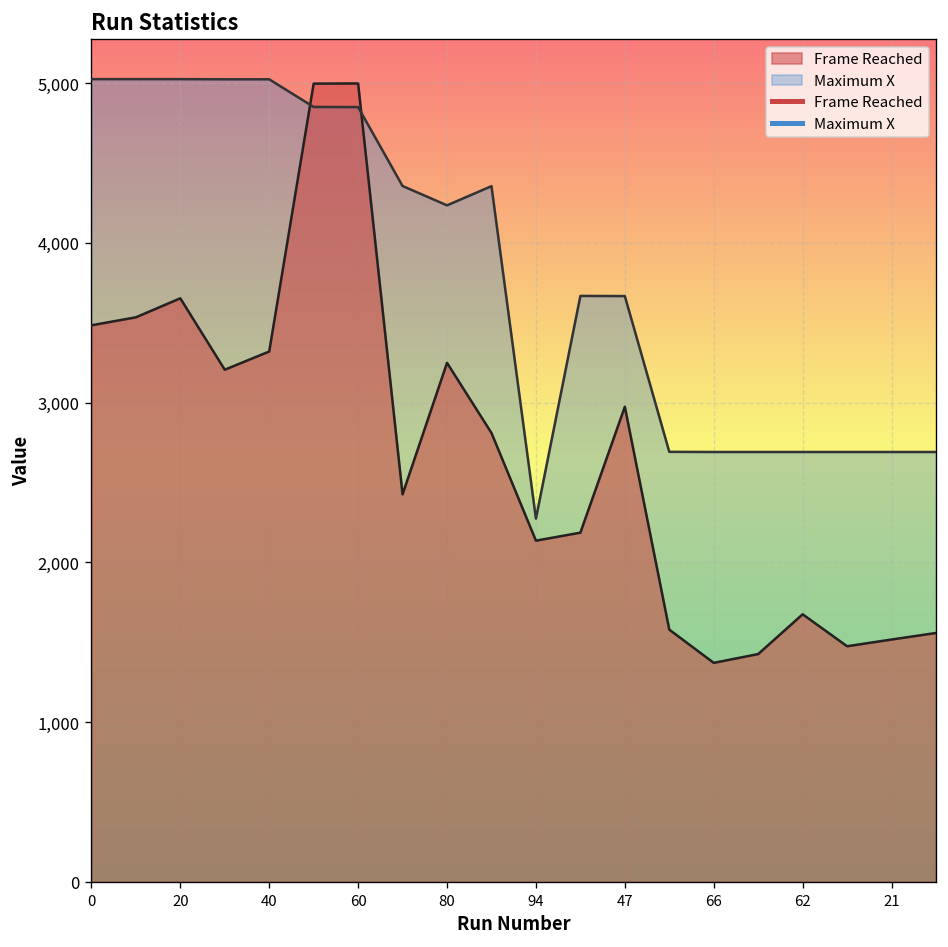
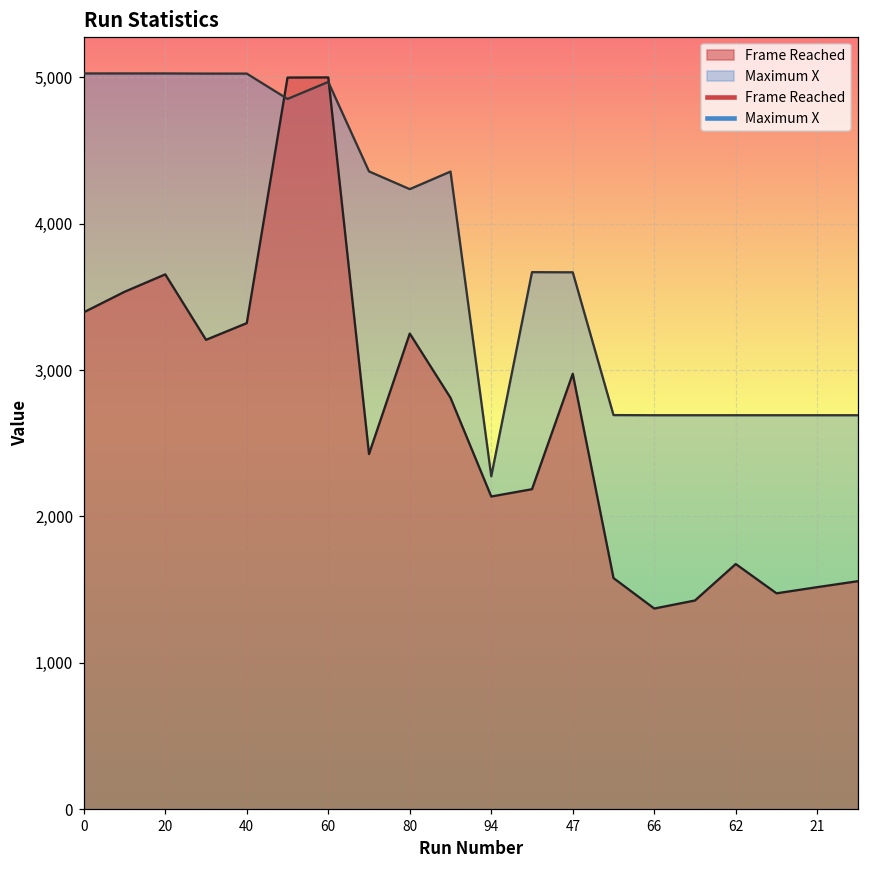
Frame Reached, 0: 3,480 -> 3,390
Maximum X, 60: 4,850 -> 4,970
